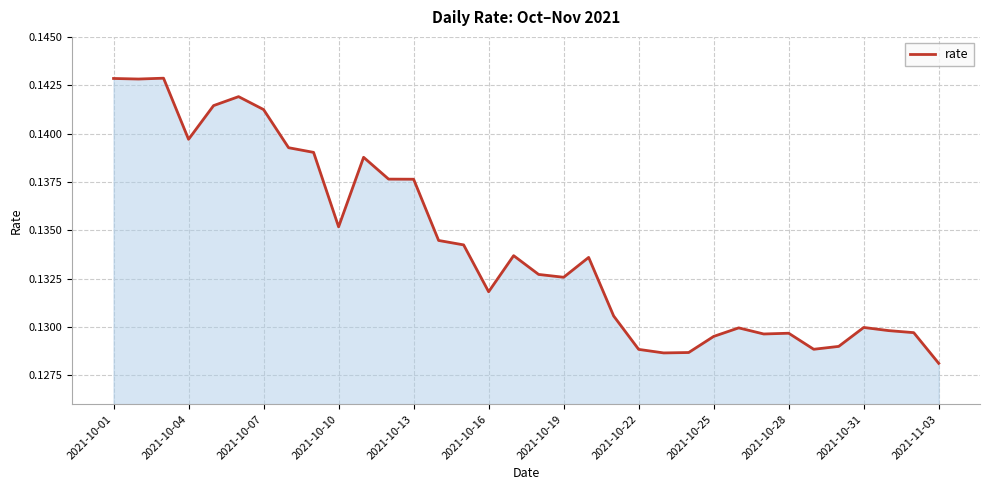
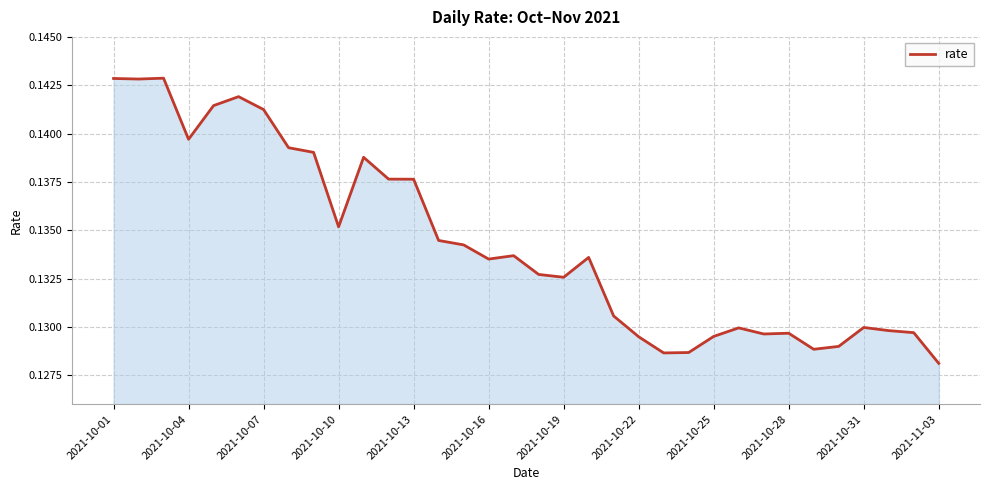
2021-10-16: 0.1318 -> 0.1335
2021-10-22: 0.1288 -> 0.1295
